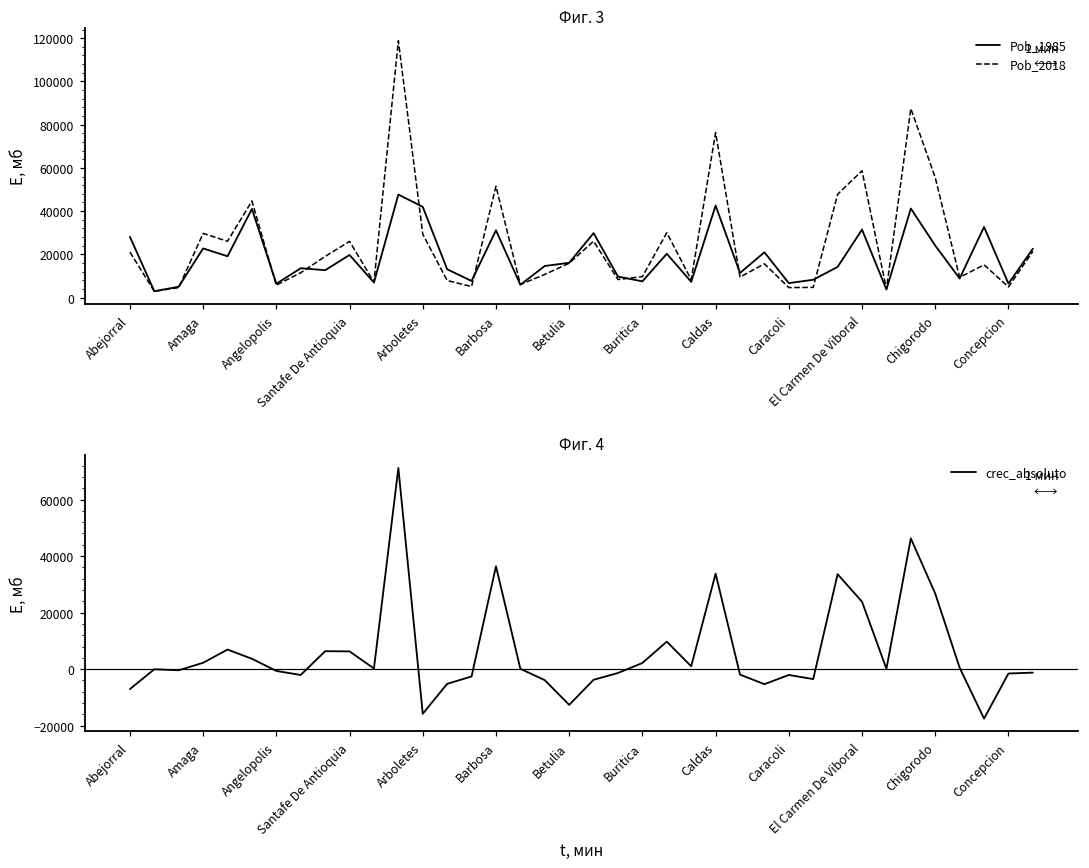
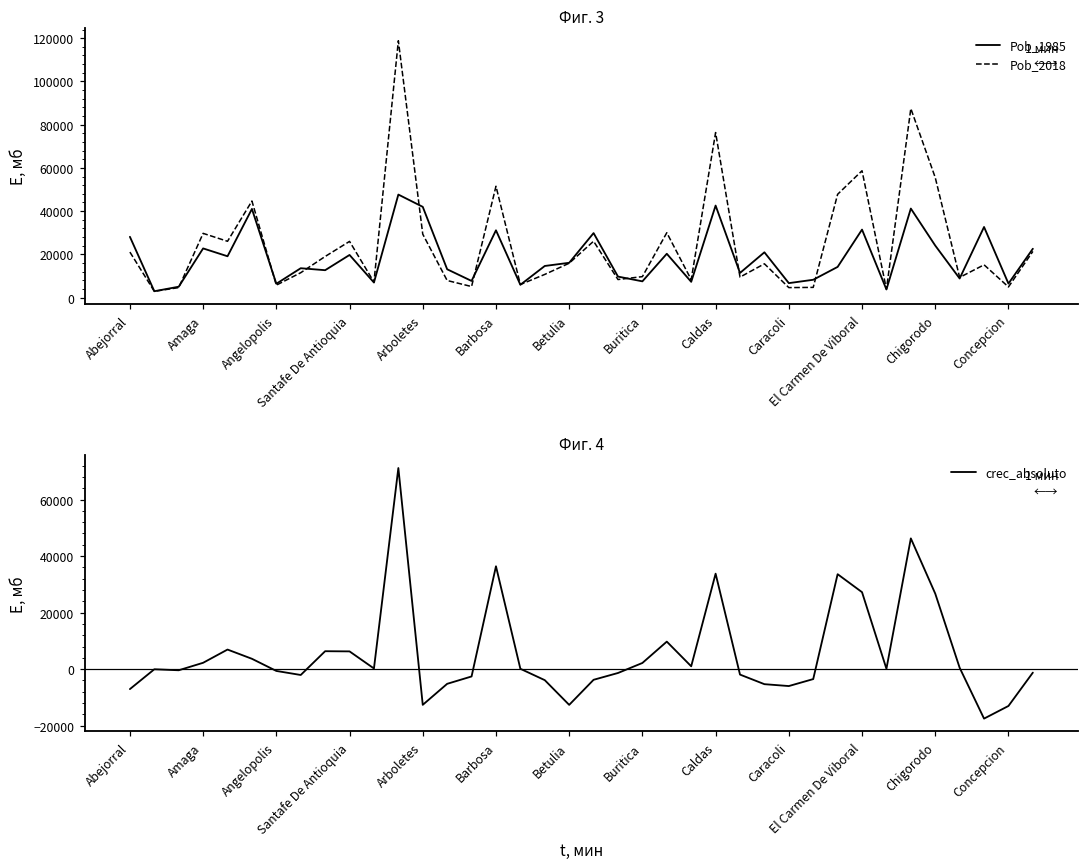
Фиг. 4, Arboletes: -16000 -> -13000
Фиг. 4, Caracoli: -2000 -> -6000
Фиг. 4, El Carmen De Viboral: 24000 -> 27000
Фиг. 4, Concepcion: -2000 -> -13000
